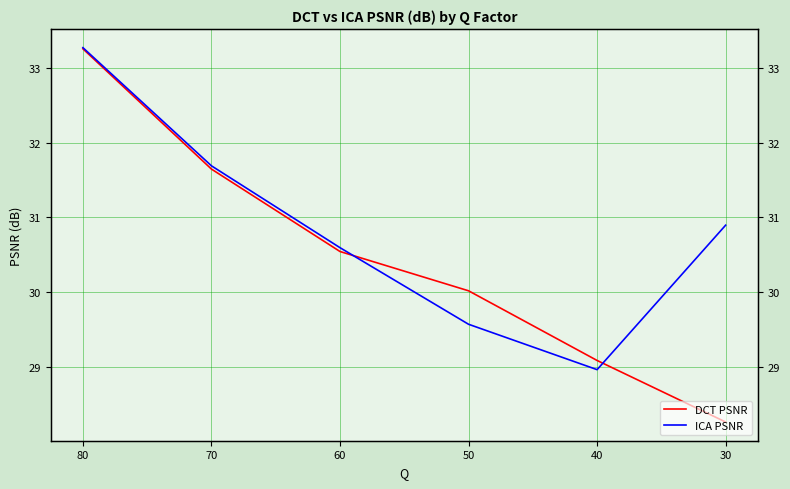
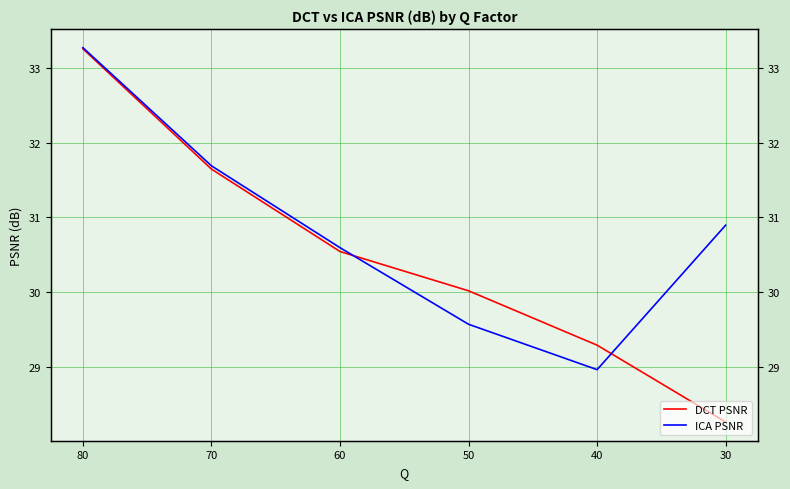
DCT PSNR, 40: 29.1 -> 29.3
